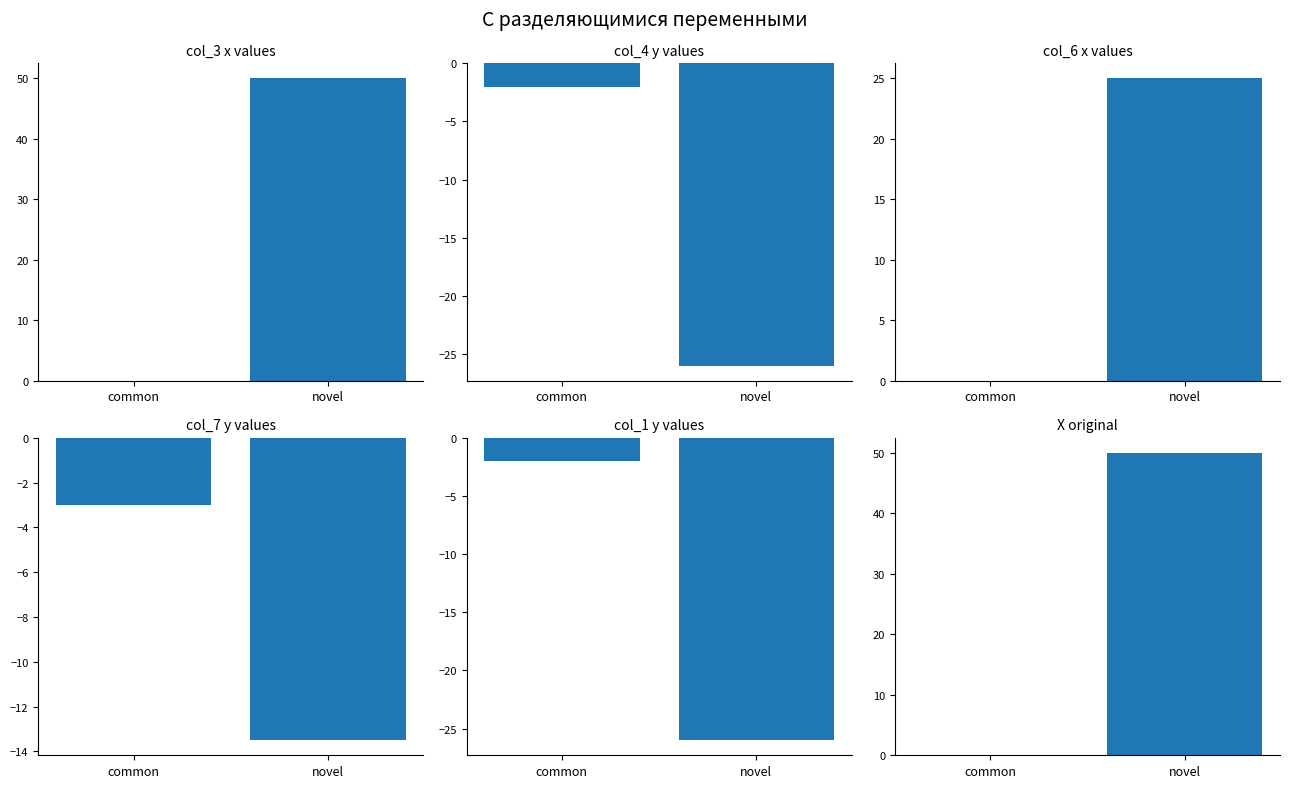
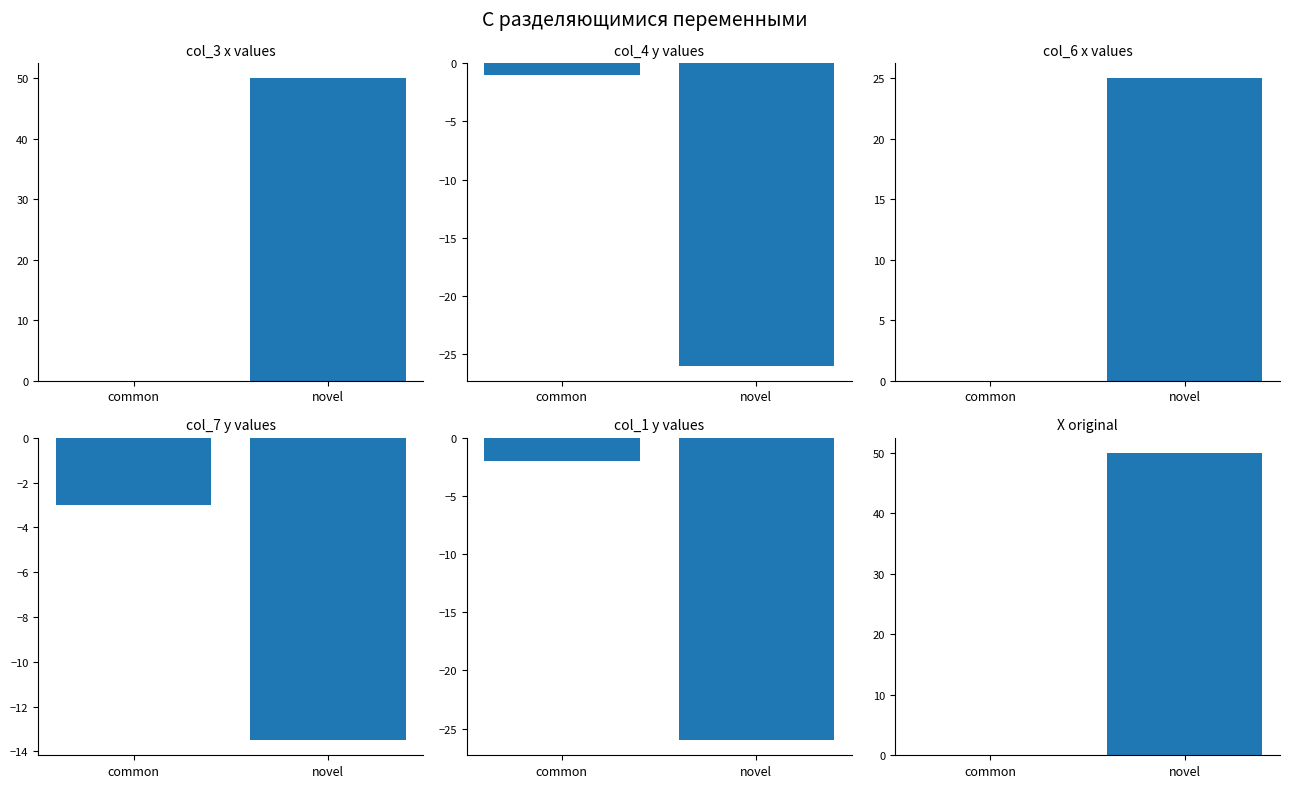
col_4 y values, common: -2 -> -1
